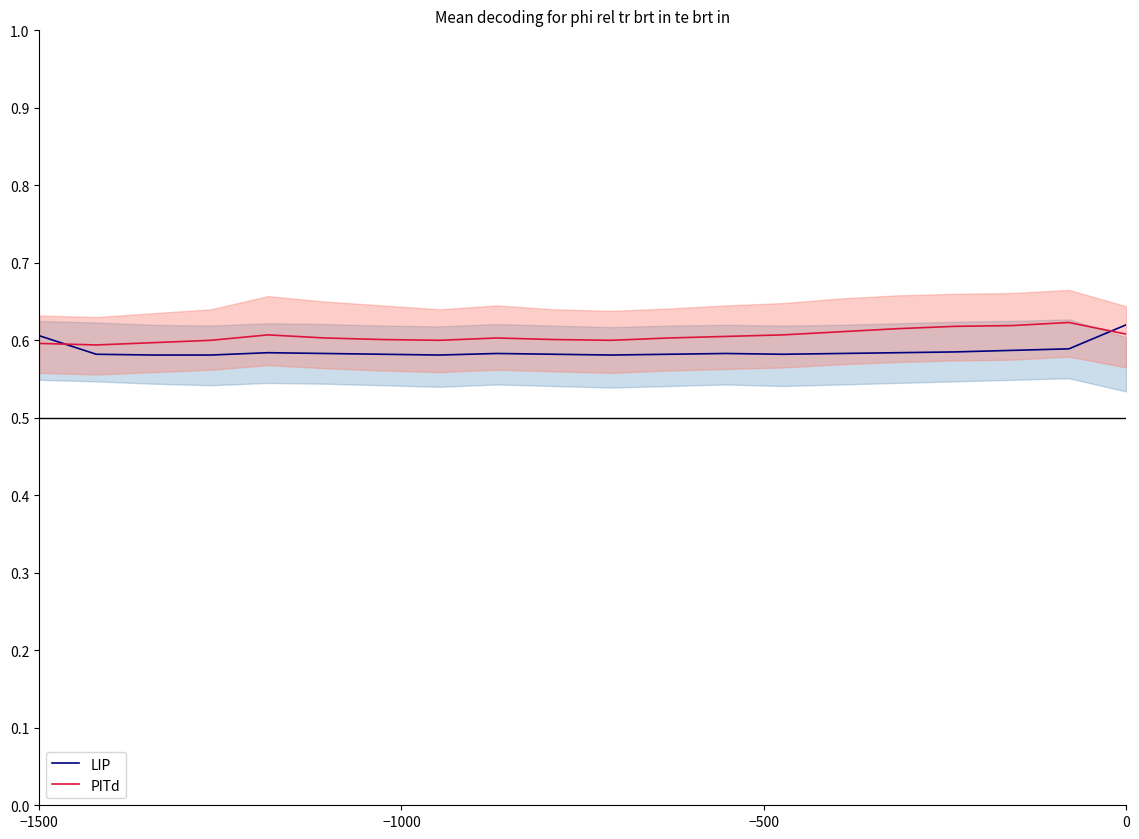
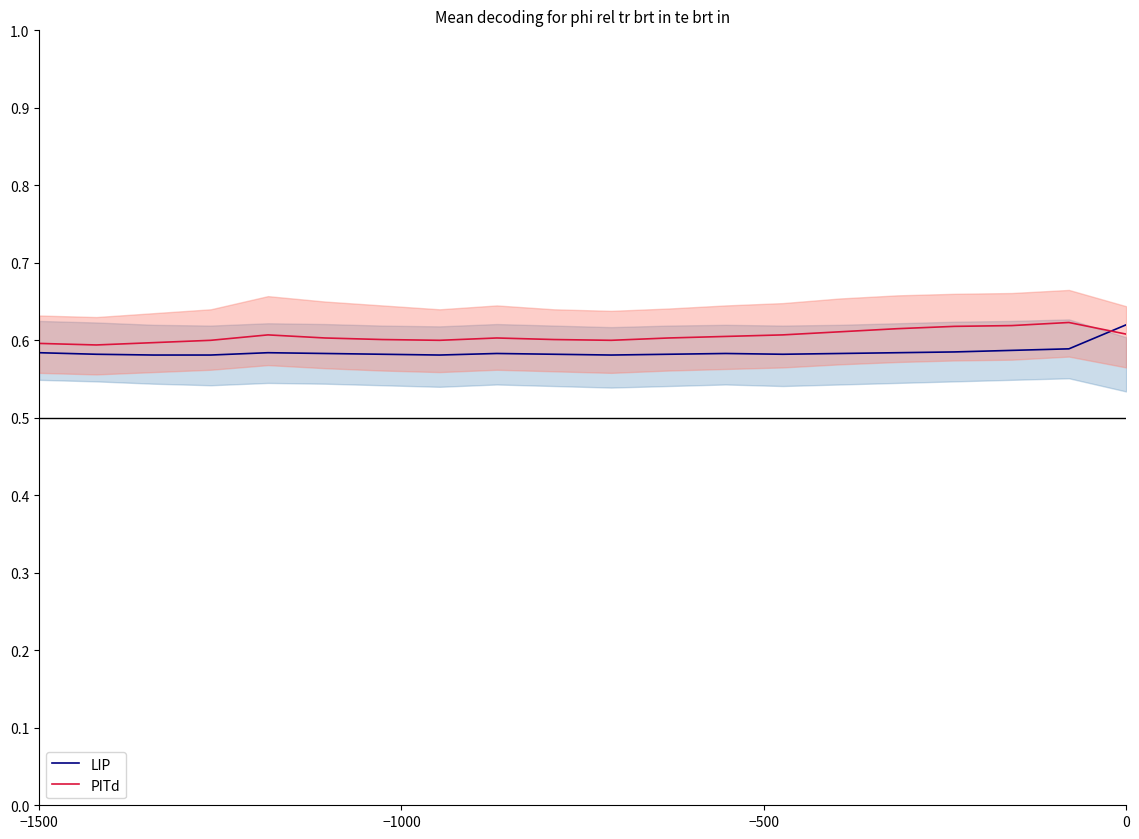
LIP, −1500: 0.61 -> 0.58
